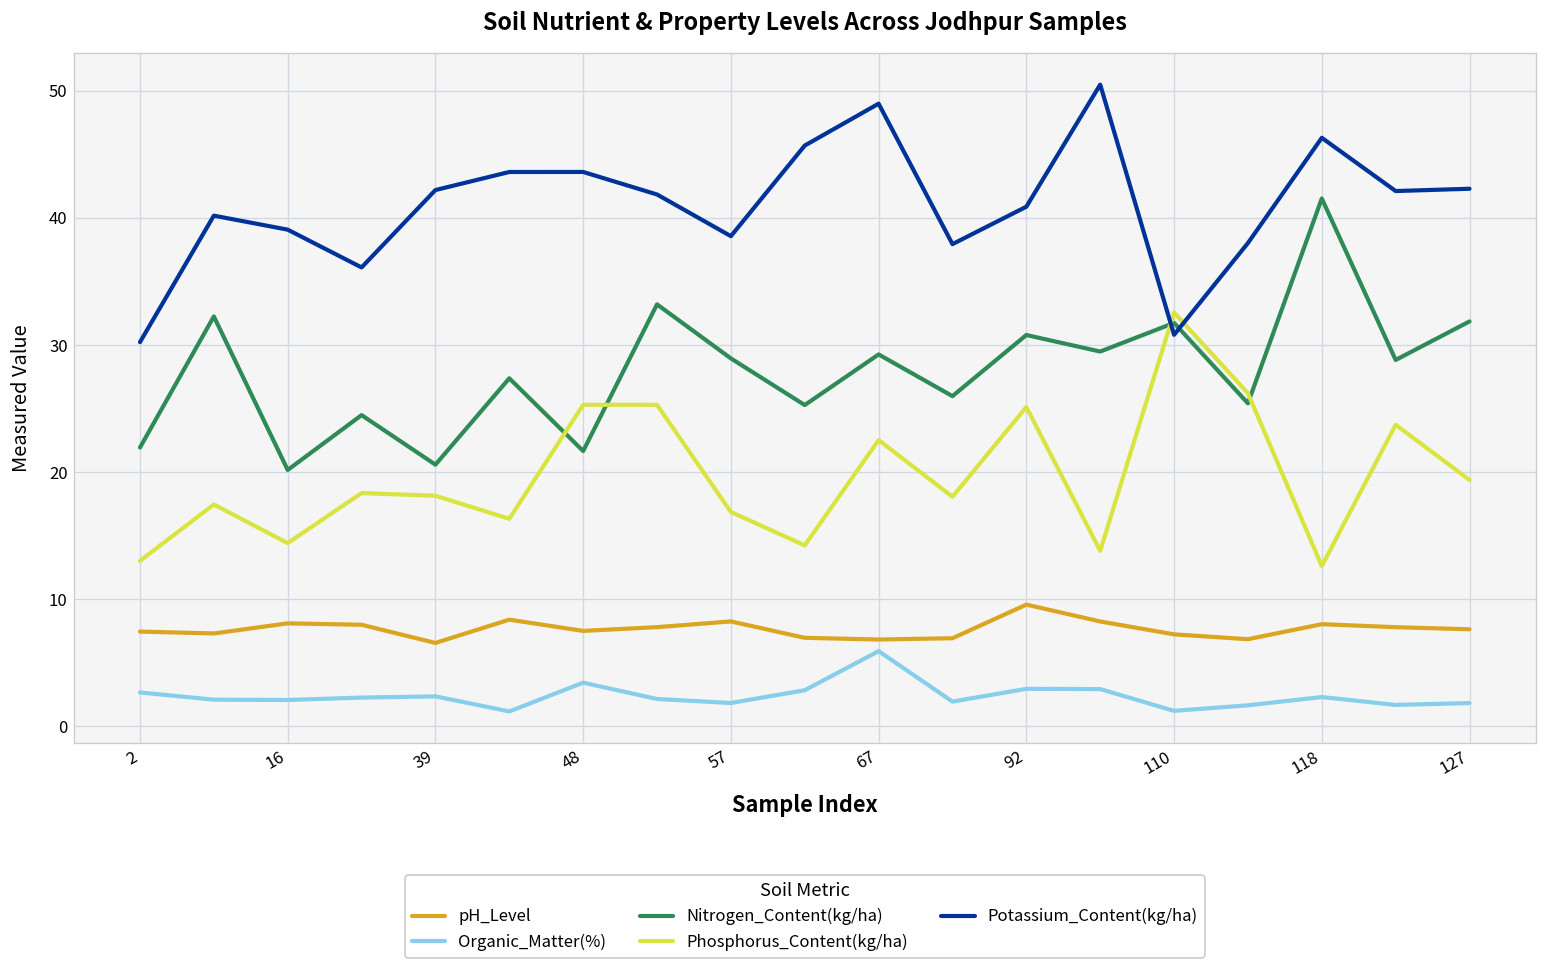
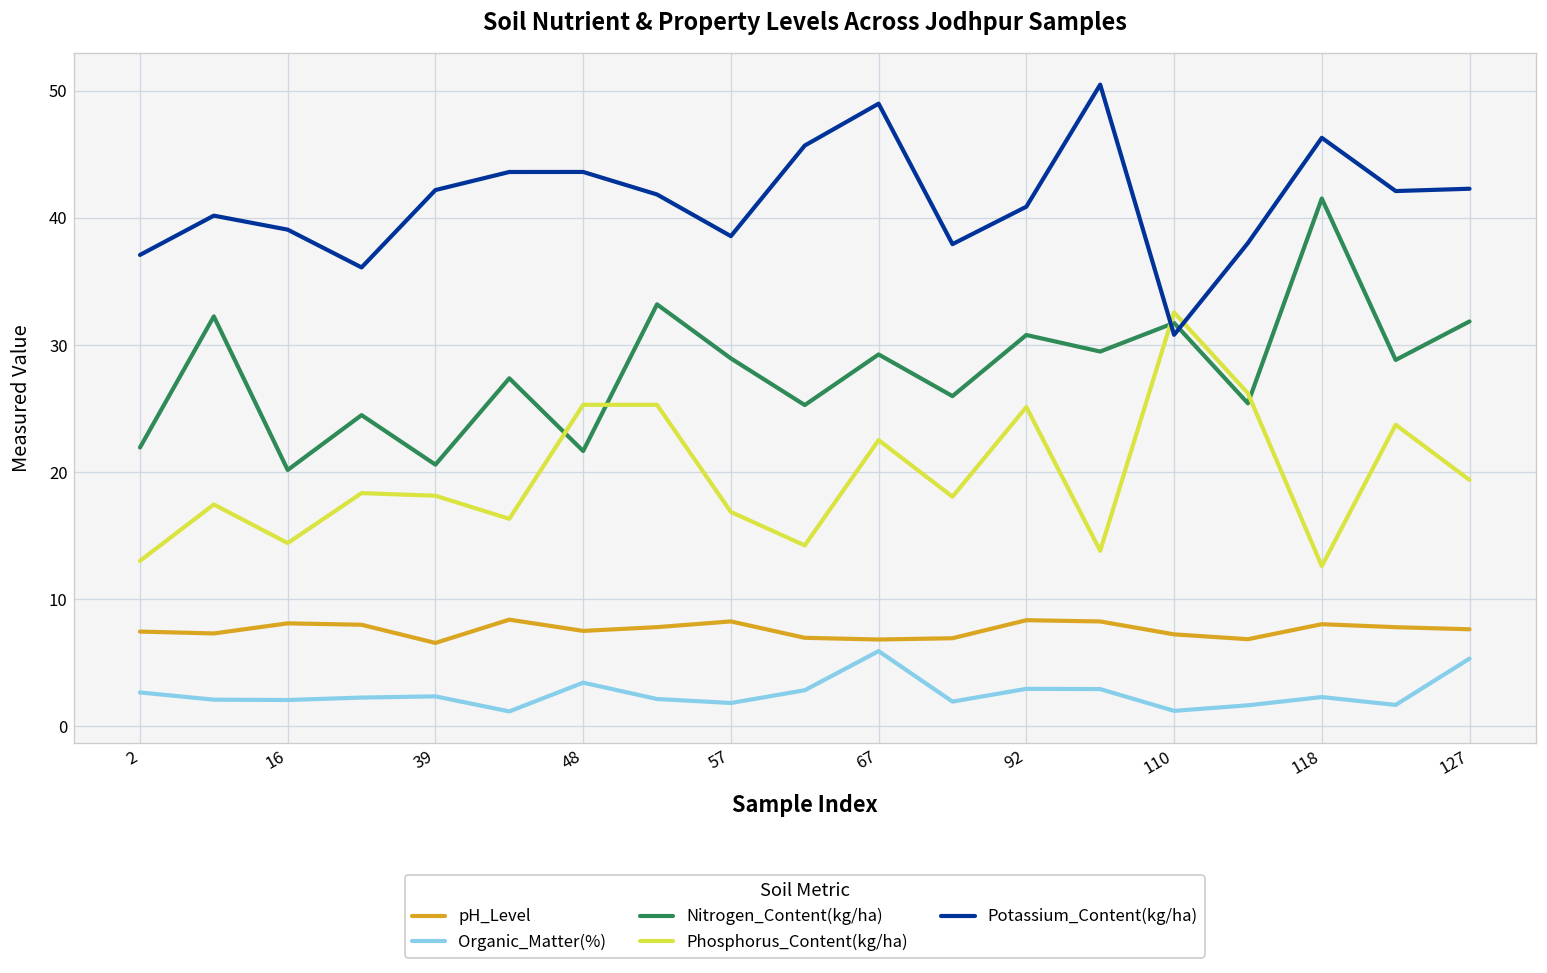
Potassium_Content(kg/ha), 2: 30.2 -> 37.1
pH_Level, 92: 9.6 -> 8.3
Organic_Matter(%), 127: 1.8 -> 5.3
